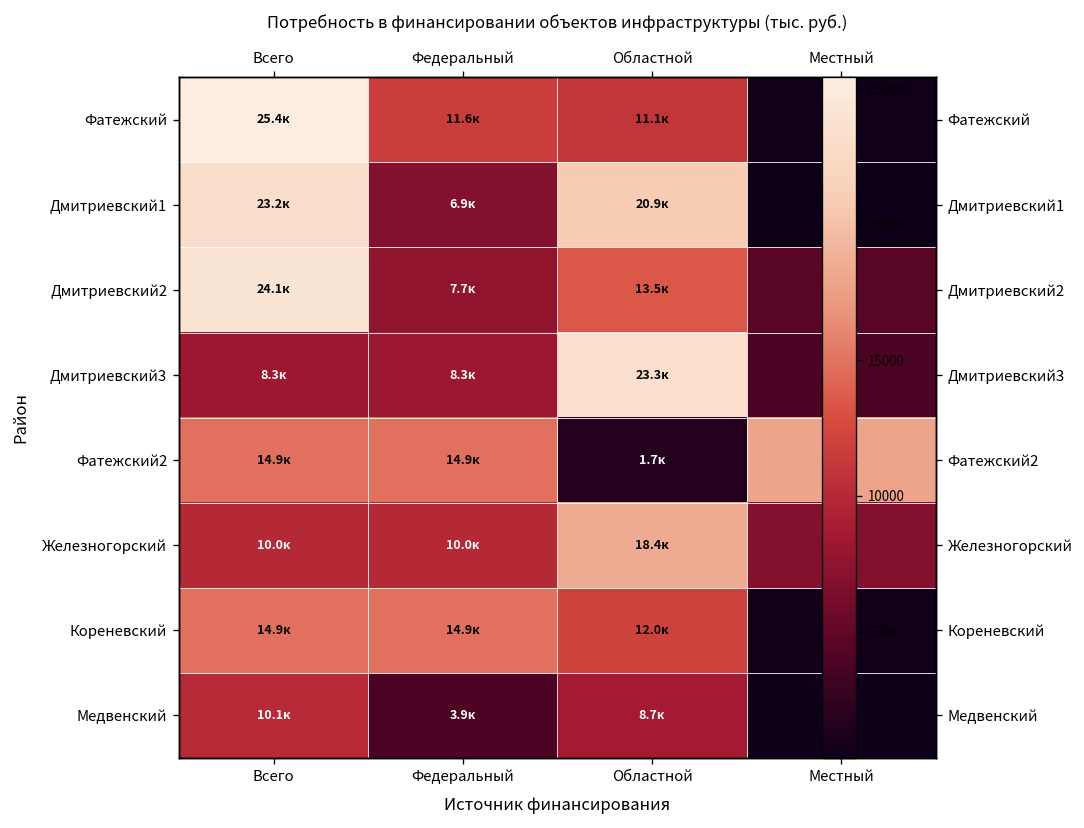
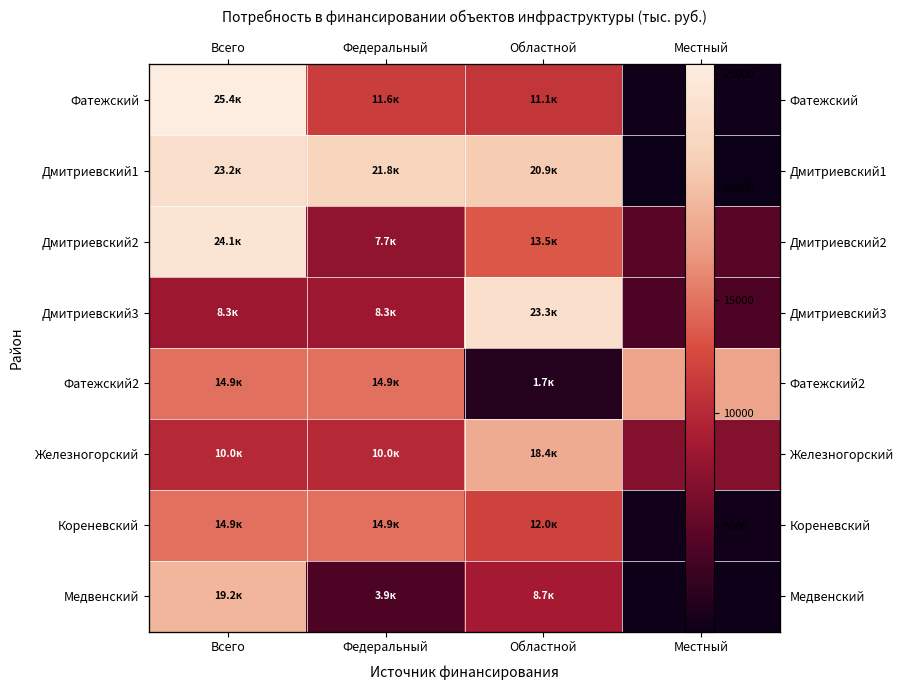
Дмитриевский1, Федеральный: 6.9к -> 21.8к
Медвенский, Всего: 10.1к -> 19.2к
